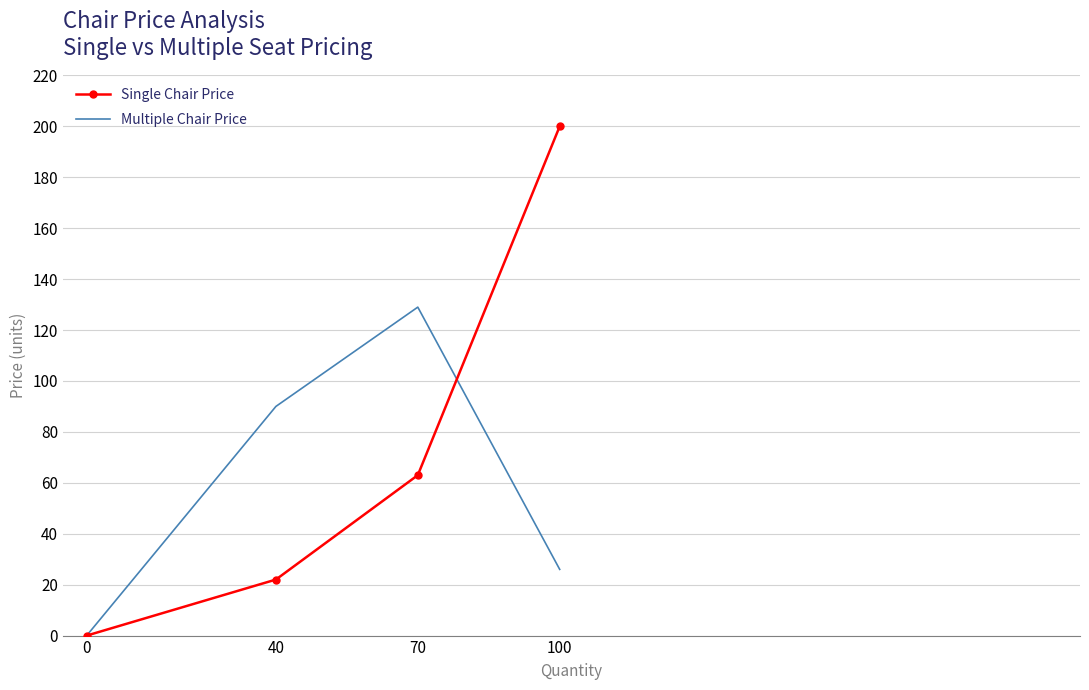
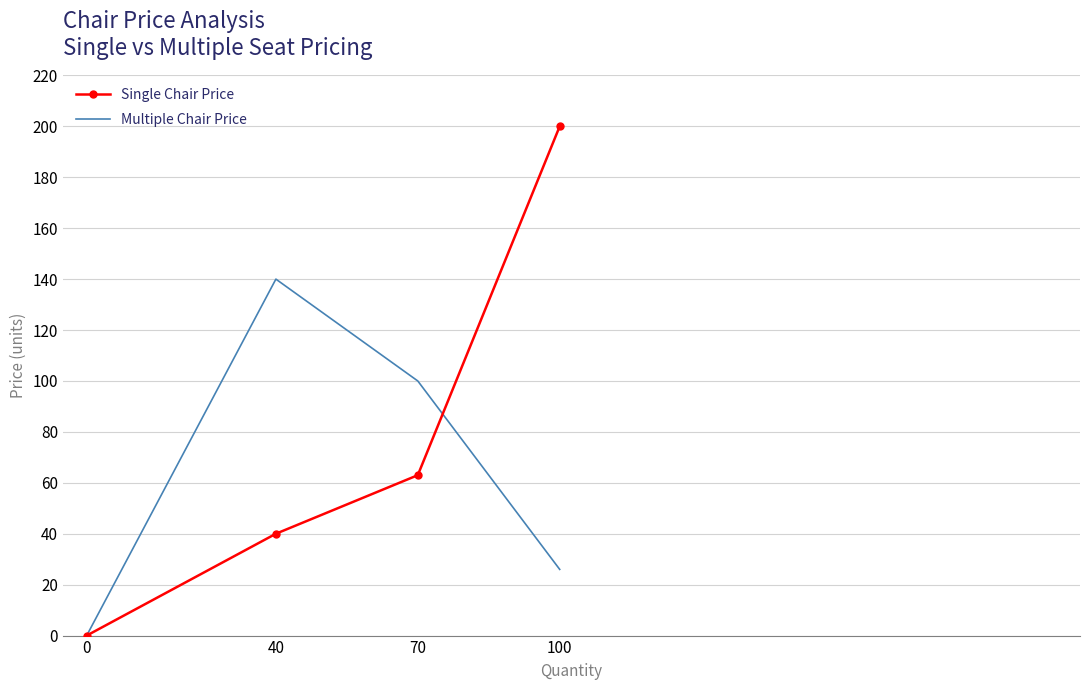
Single Chair Price, 40: 22 -> 40
Multiple Chair Price, 40: 90 -> 140
Multiple Chair Price, 70: 129 -> 100
